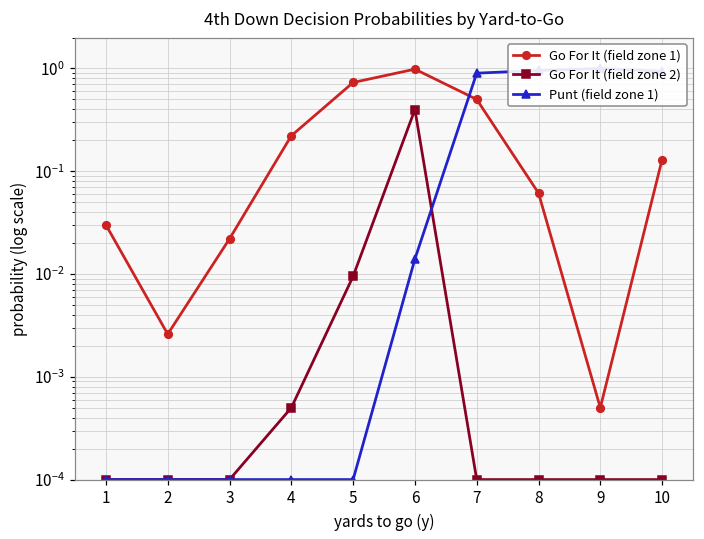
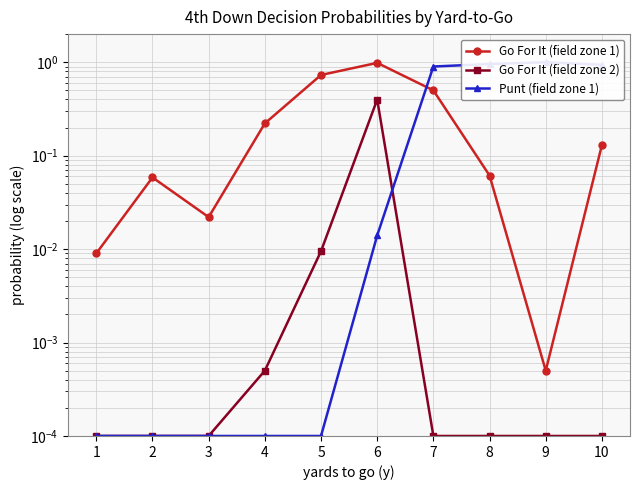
Go For It (field zone 1), 1: 0.030 -> 0.009
Go For It (field zone 1), 2: 0.0026 -> 0.06
